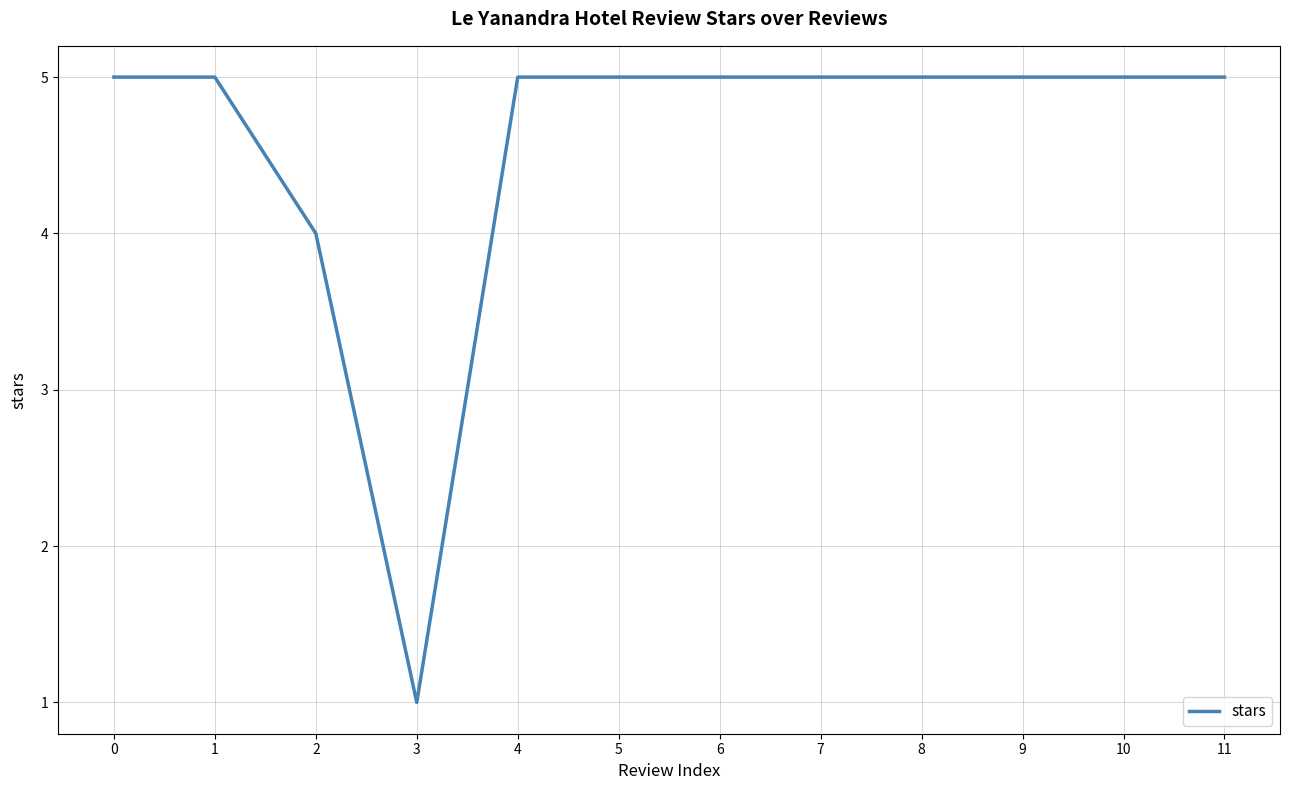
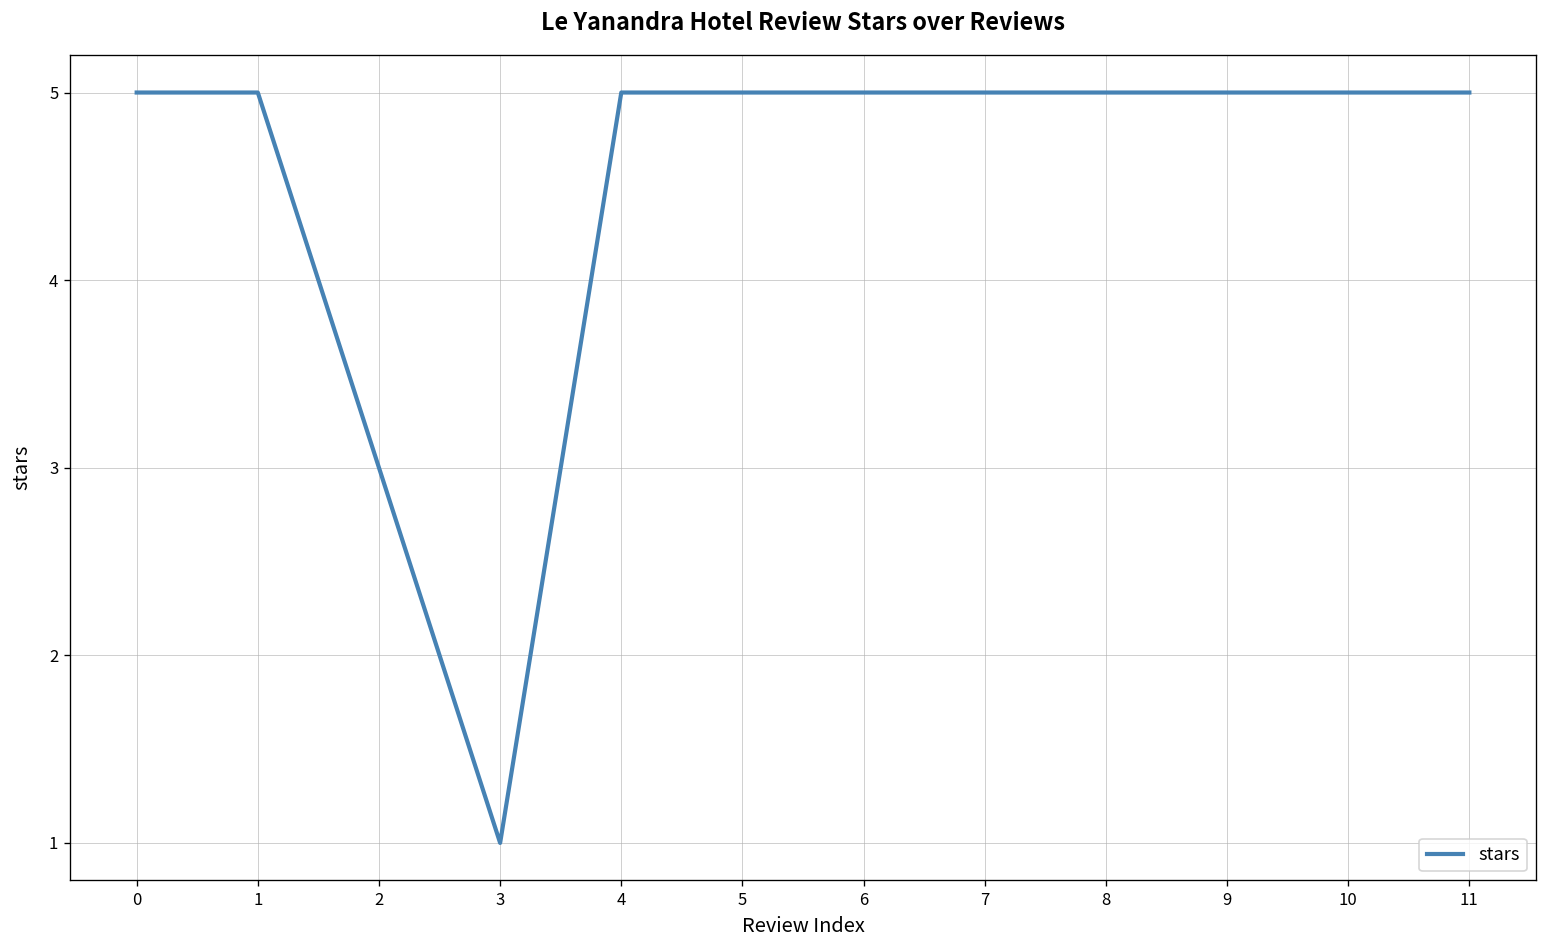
2: 4 -> 3
